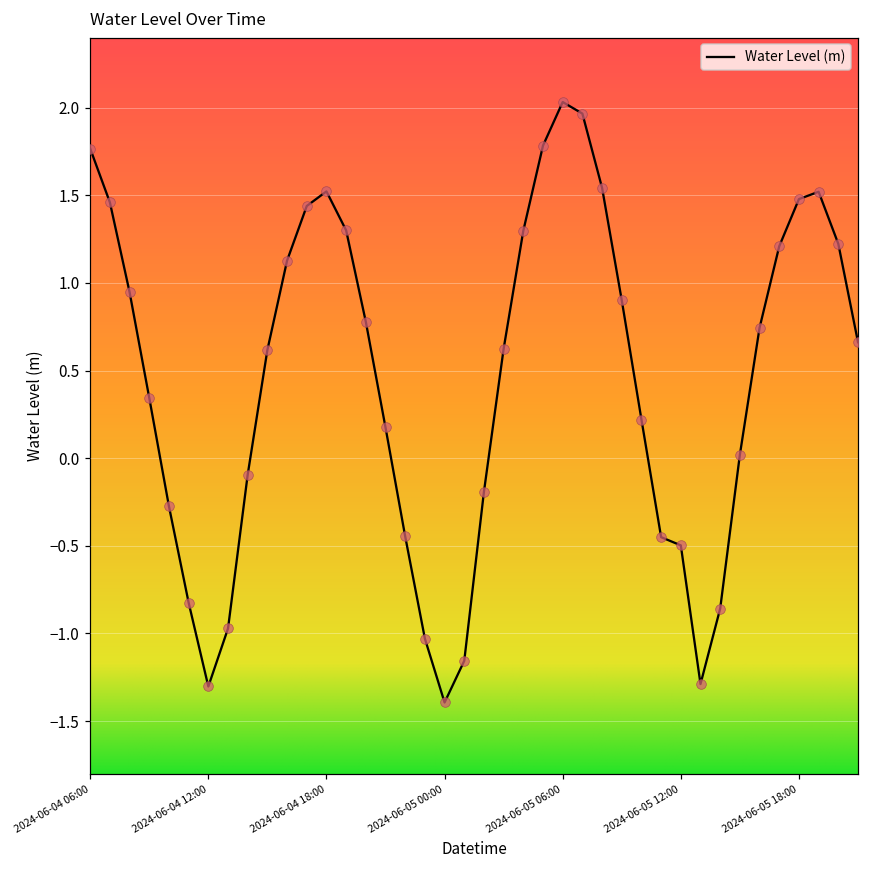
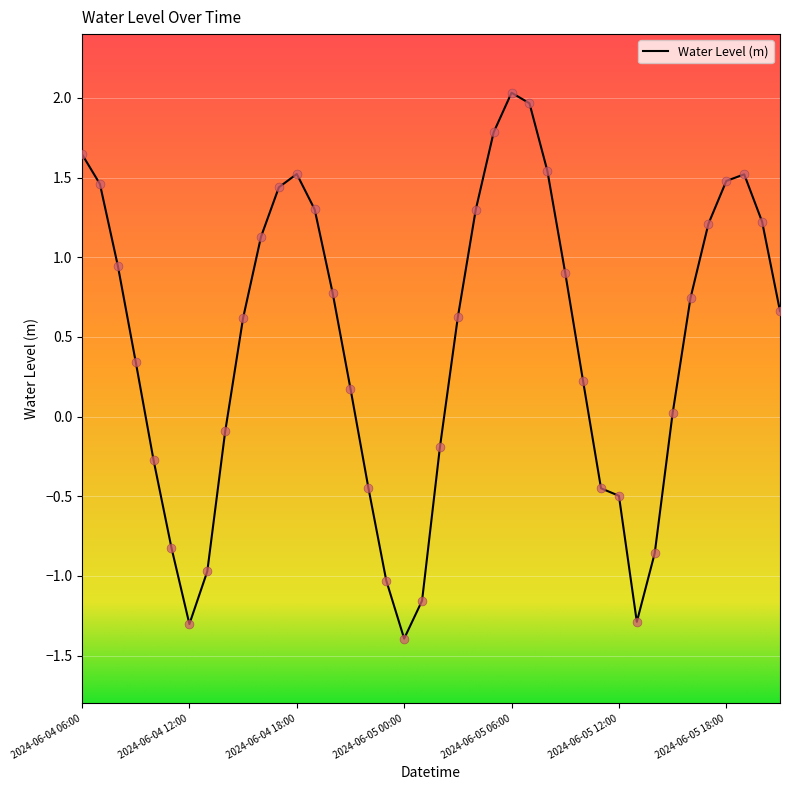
2024-06-04 06:00: 1.77 -> 1.65
